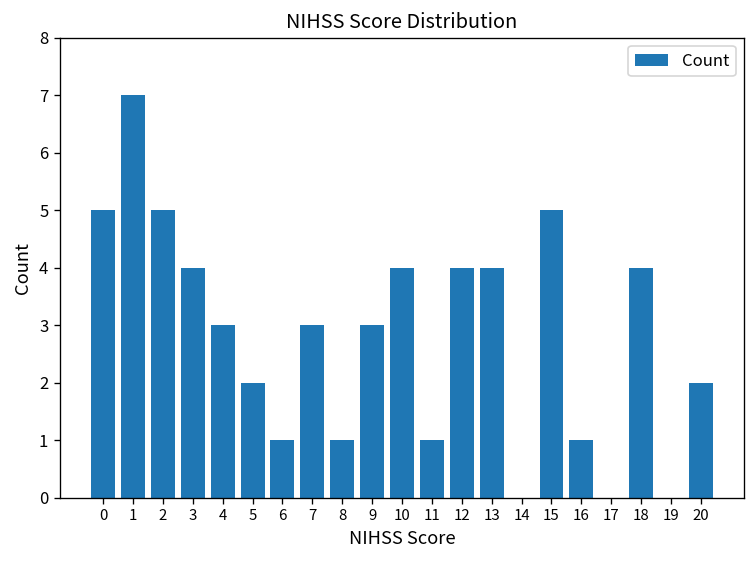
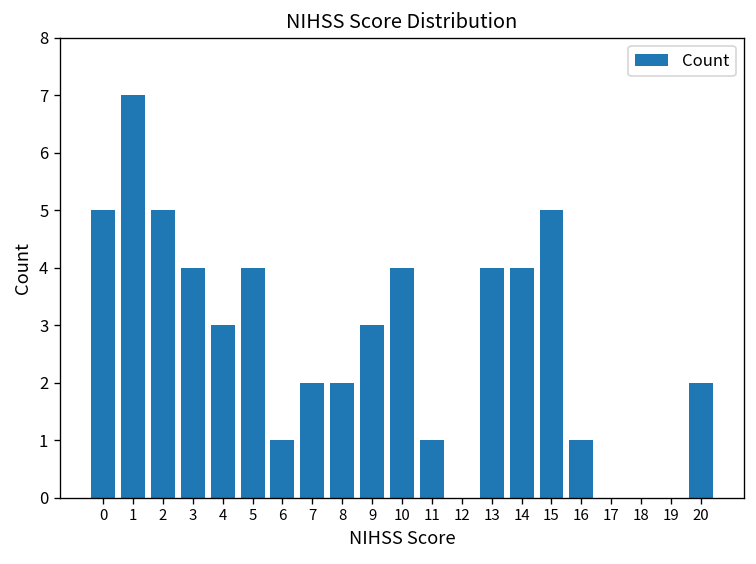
5: 2 -> 4
7: 3 -> 2
8: 1 -> 2
12: 4 -> 0
14: 0 -> 4
18: 4 -> 0
